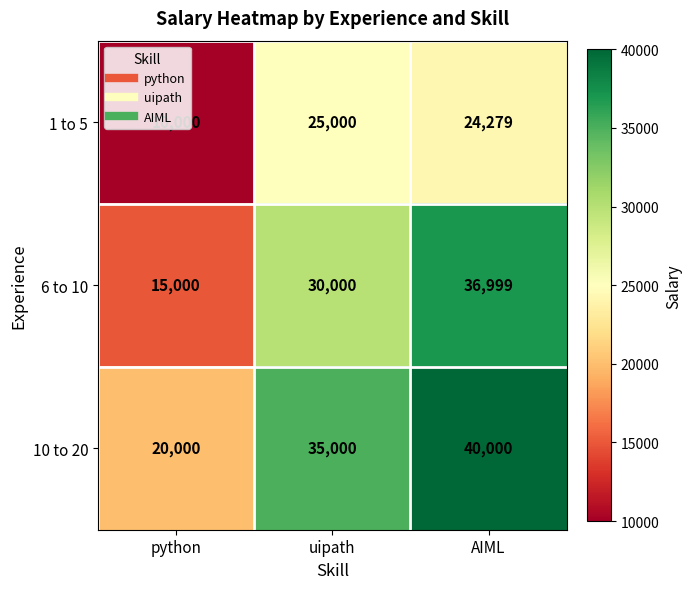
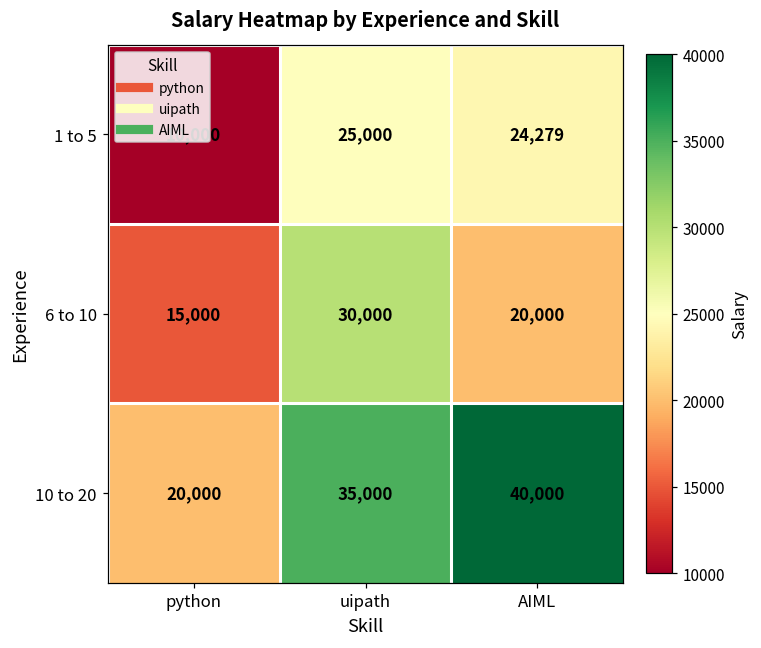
6 to 10, AIML: 36,999 -> 20,000
